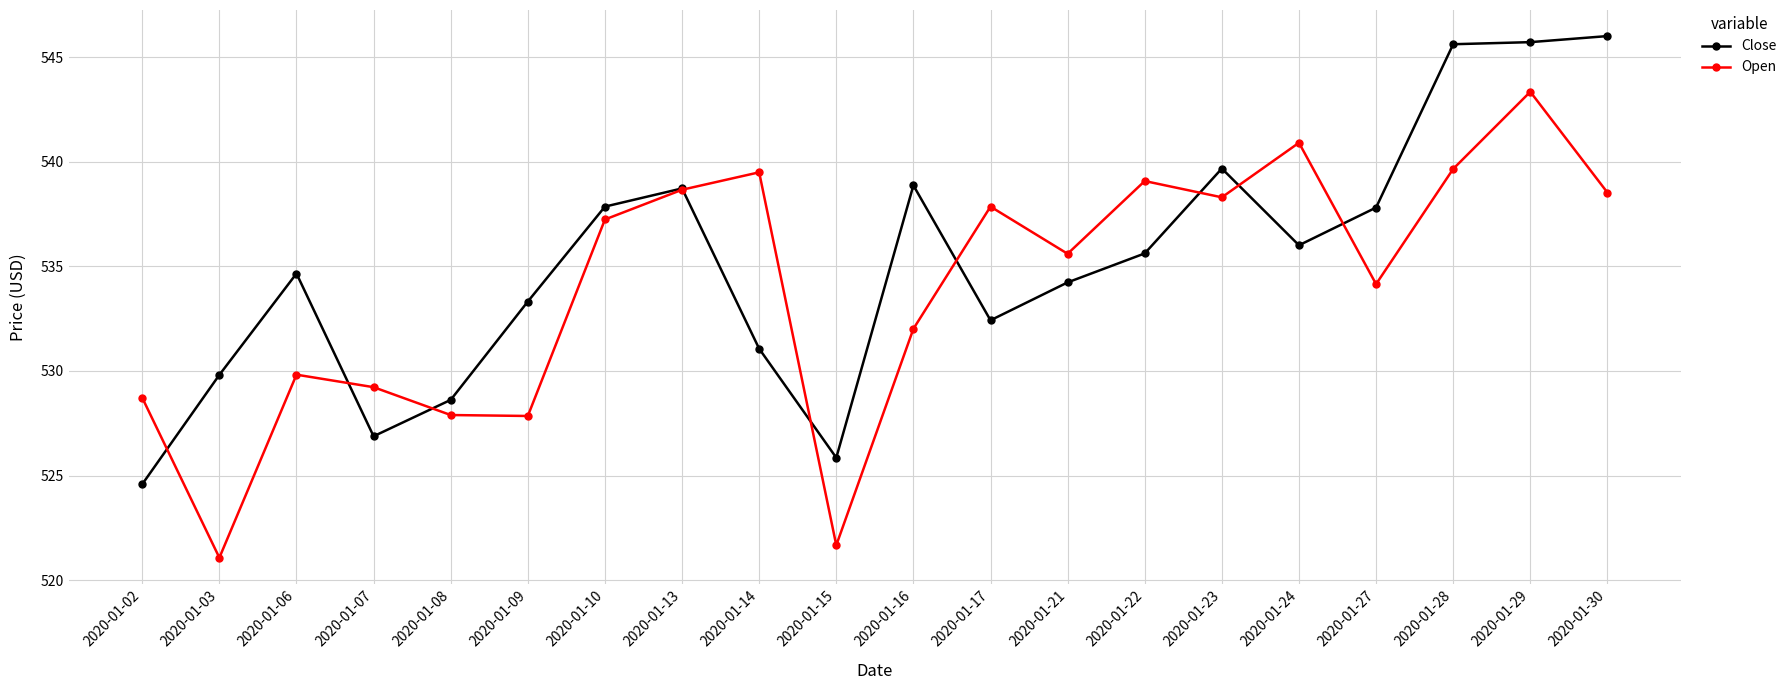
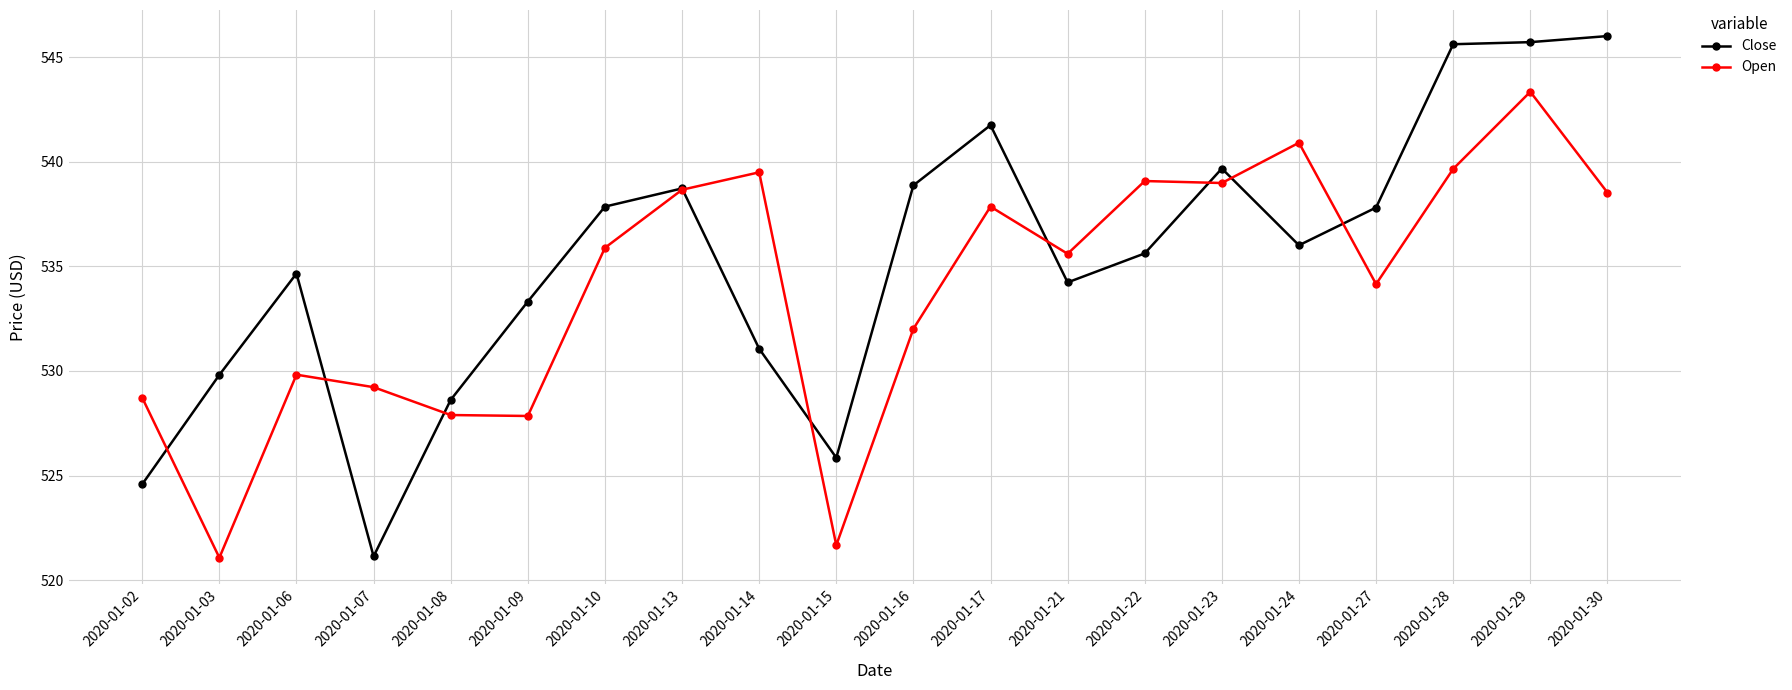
Close, 2020-01-07: 526.9 -> 521.1
Open, 2020-01-10: 537.2 -> 535.9
Close, 2020-01-17: 532.4 -> 541.7
Open, 2020-01-23: 538.3 -> 539.0
